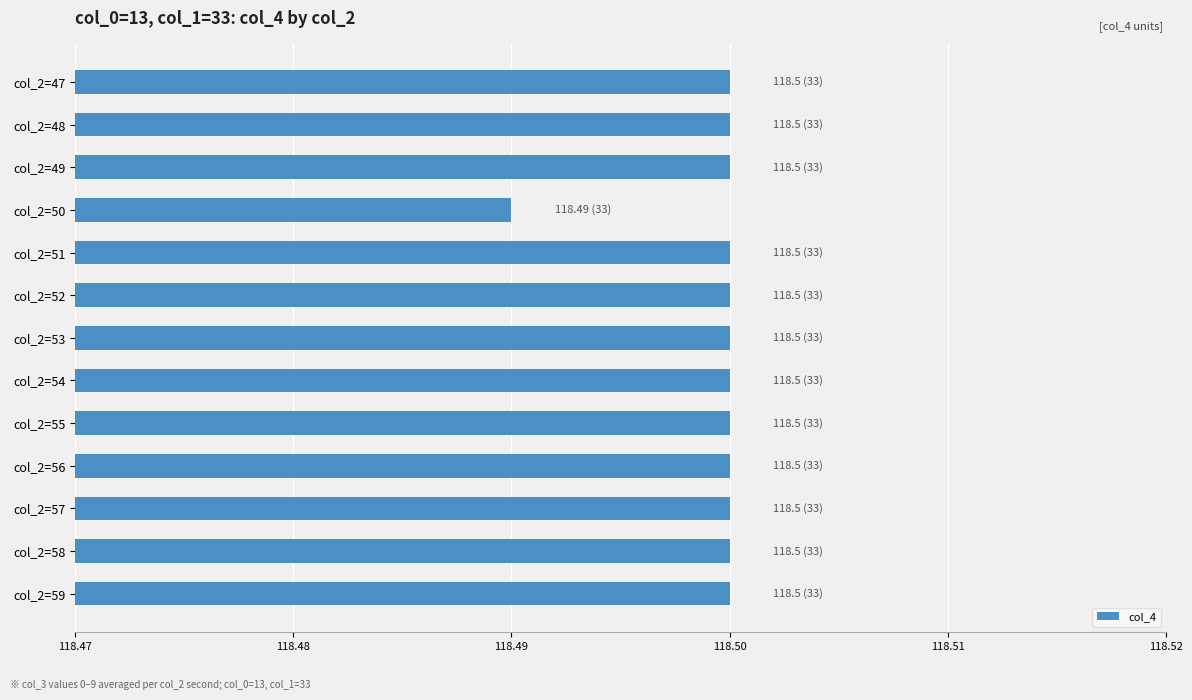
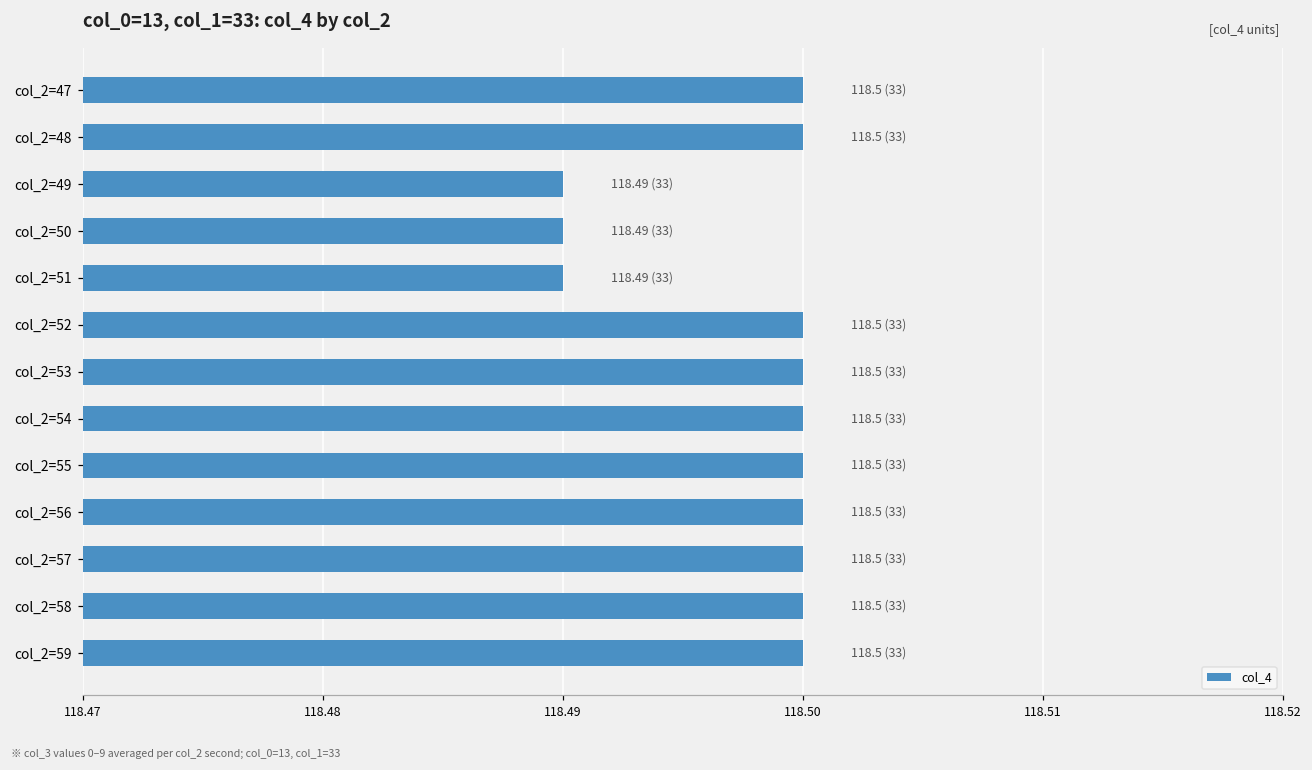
col_2=49: 118.5 -> 118.49
col_2=51: 118.5 -> 118.49
